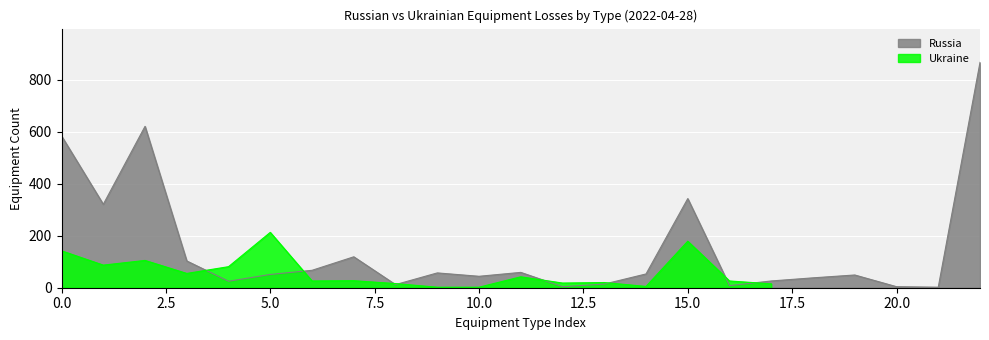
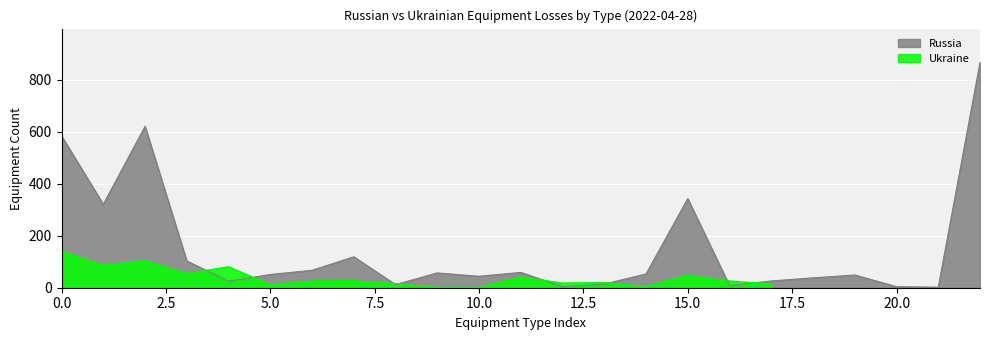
Ukraine, 5.0: 210 -> 10
Ukraine, 15.0: 180 -> 50
